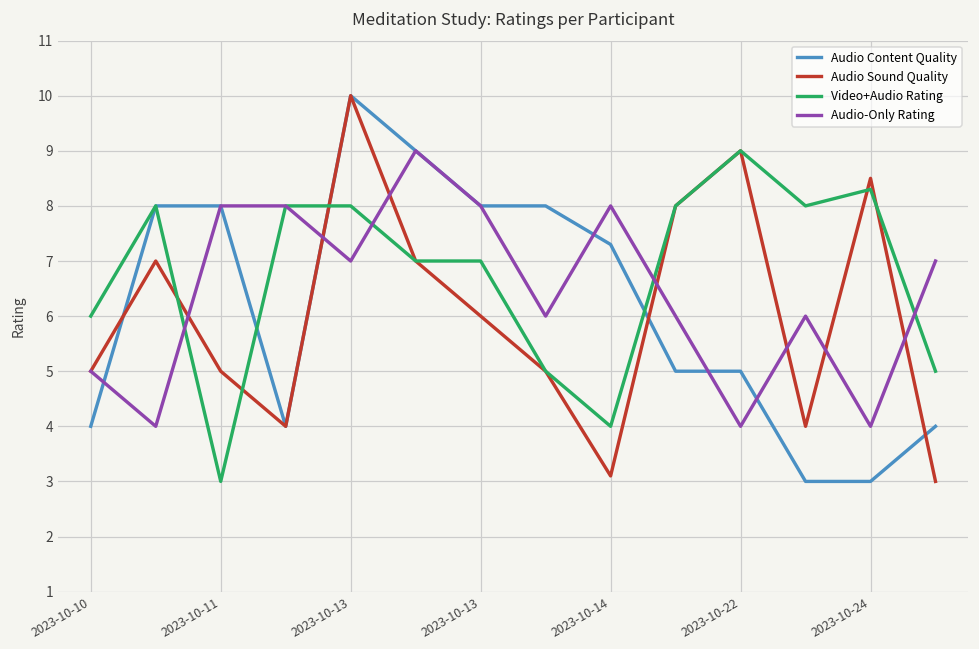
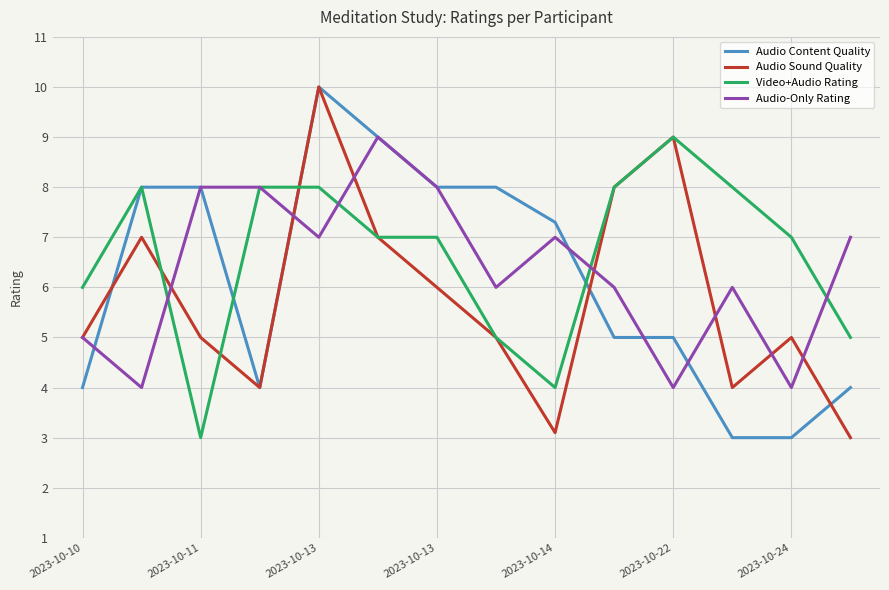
Audio-Only Rating, 2023-10-14: 8 -> 7
Audio Sound Quality, 2023-10-24: 8.5 -> 5.0
Video+Audio Rating, 2023-10-24: 8.3 -> 7.0
